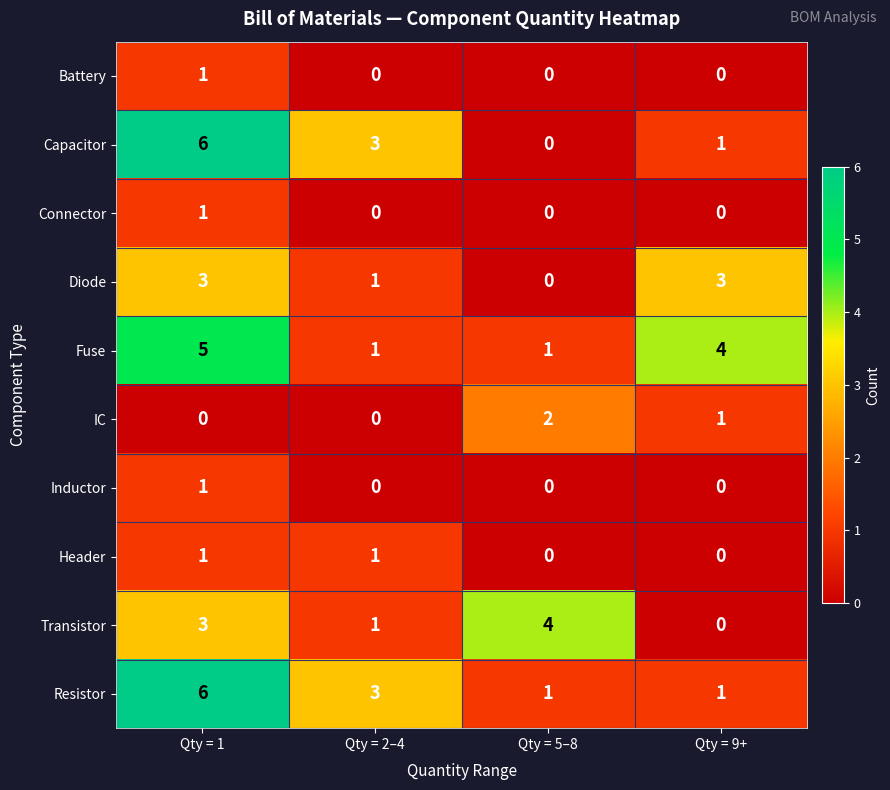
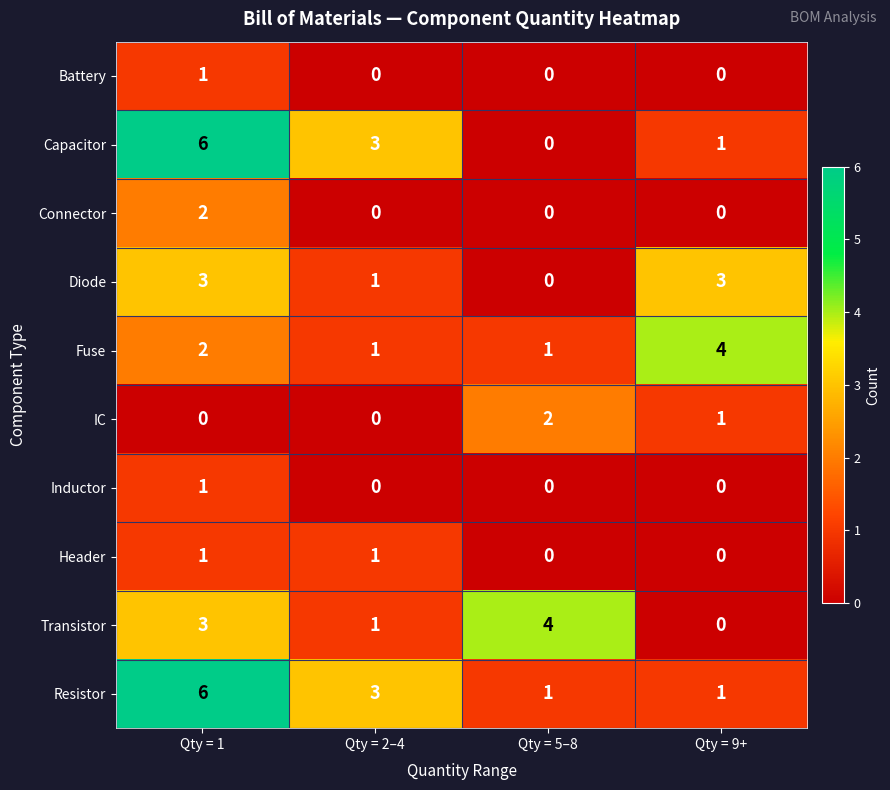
Connector, Qty = 1: 1 -> 2
Fuse, Qty = 1: 5 -> 2
